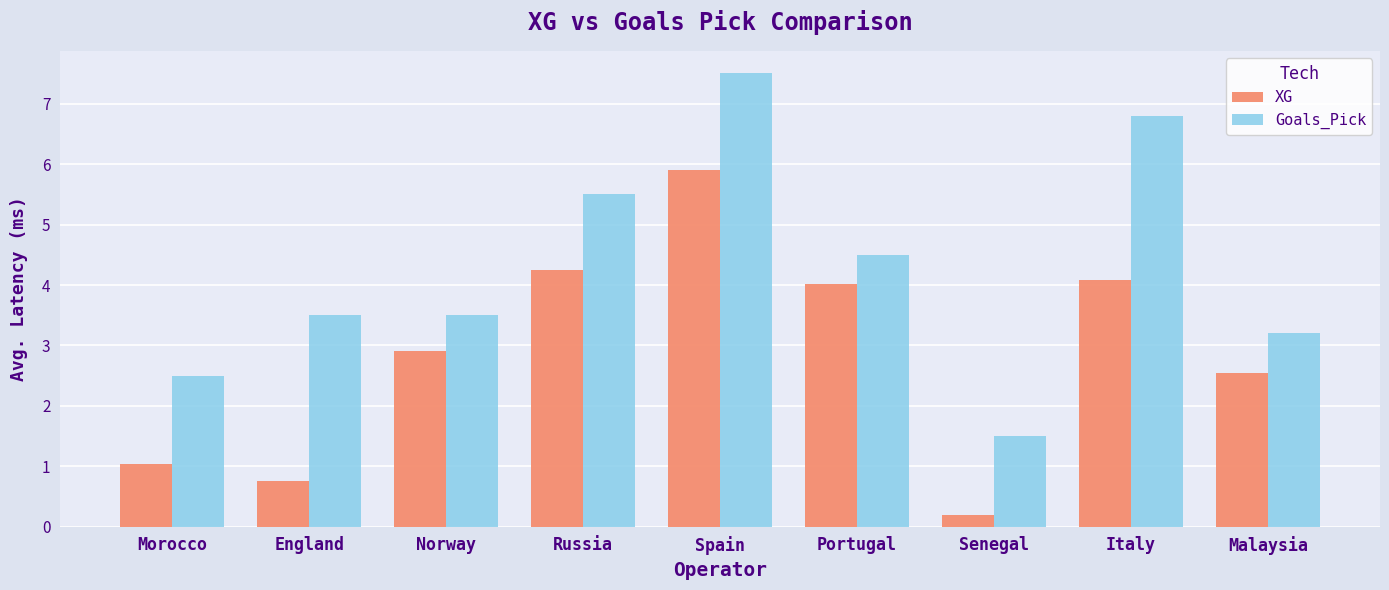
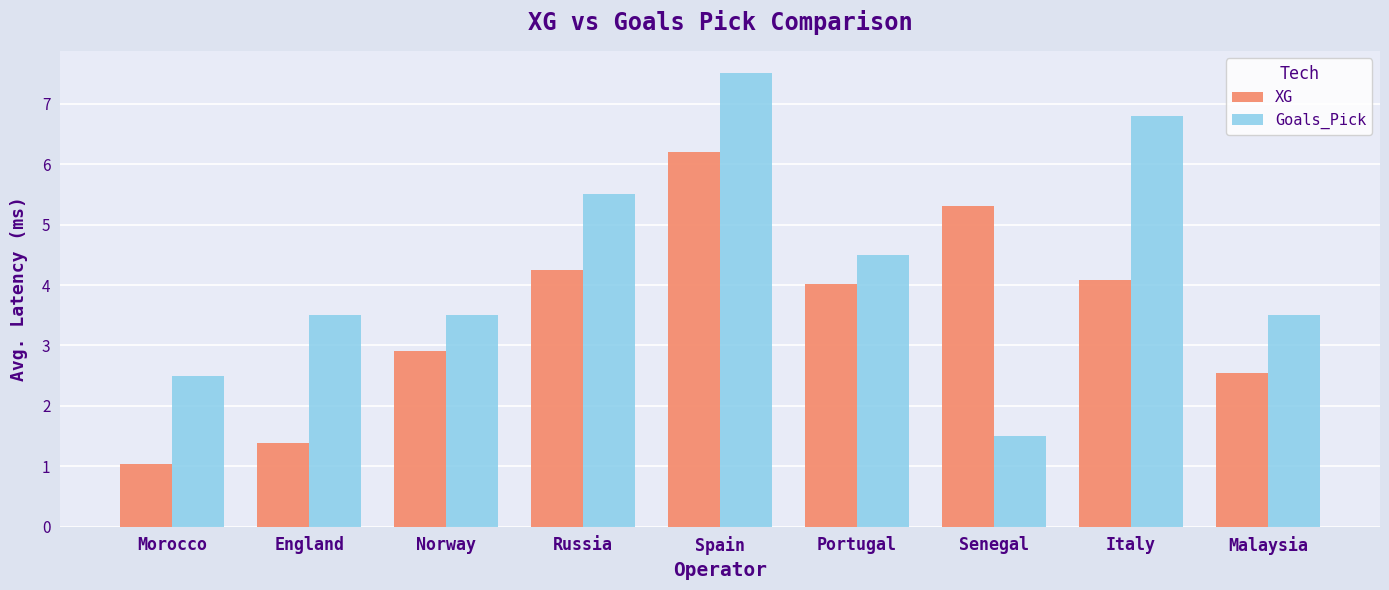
XG, England: 0.8 -> 1.4
XG, Spain: 5.9 -> 6.2
XG, Senegal: 0.2 -> 5.3
Goals_Pick, Malaysia: 3.2 -> 3.5
